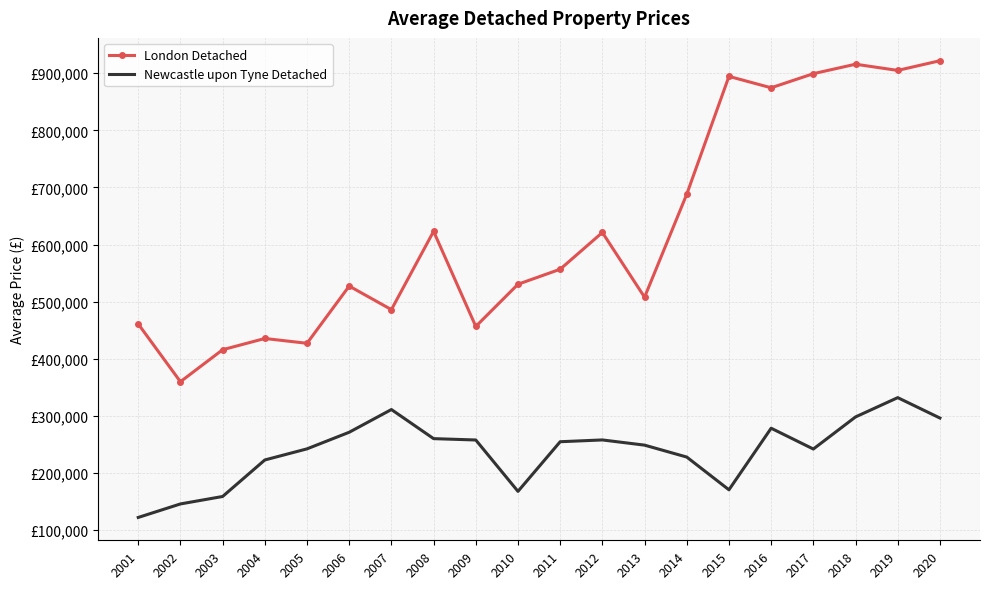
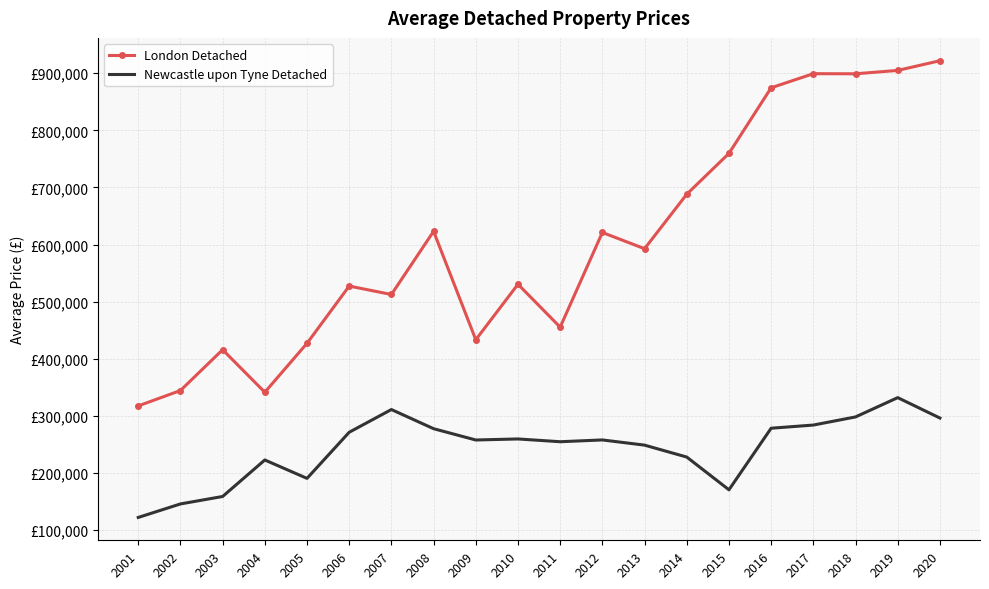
London Detached, 2001: £460,000 -> £320,000
London Detached, 2002: £360,000 -> £340,000
London Detached, 2004: £440,000 -> £340,000
Newcastle upon Tyne Detached, 2005: £240,000 -> £190,000
London Detached, 2007: £490,000 -> £510,000
Newcastle upon Tyne Detached, 2008: £260,000 -> £280,000
London Detached, 2009: £460,000 -> £430,000
Newcastle upon Tyne Detached, 2010: £170,000 -> £260,000
London Detached, 2011: £560,000 -> £460,000
London Detached, 2013: £510,000 -> £590,000
London Detached, 2015: £890,000 -> £760,000
Newcastle upon Tyne Detached, 2017: £240,000 -> £280,000
London Detached, 2018: £920,000 -> £900,000
